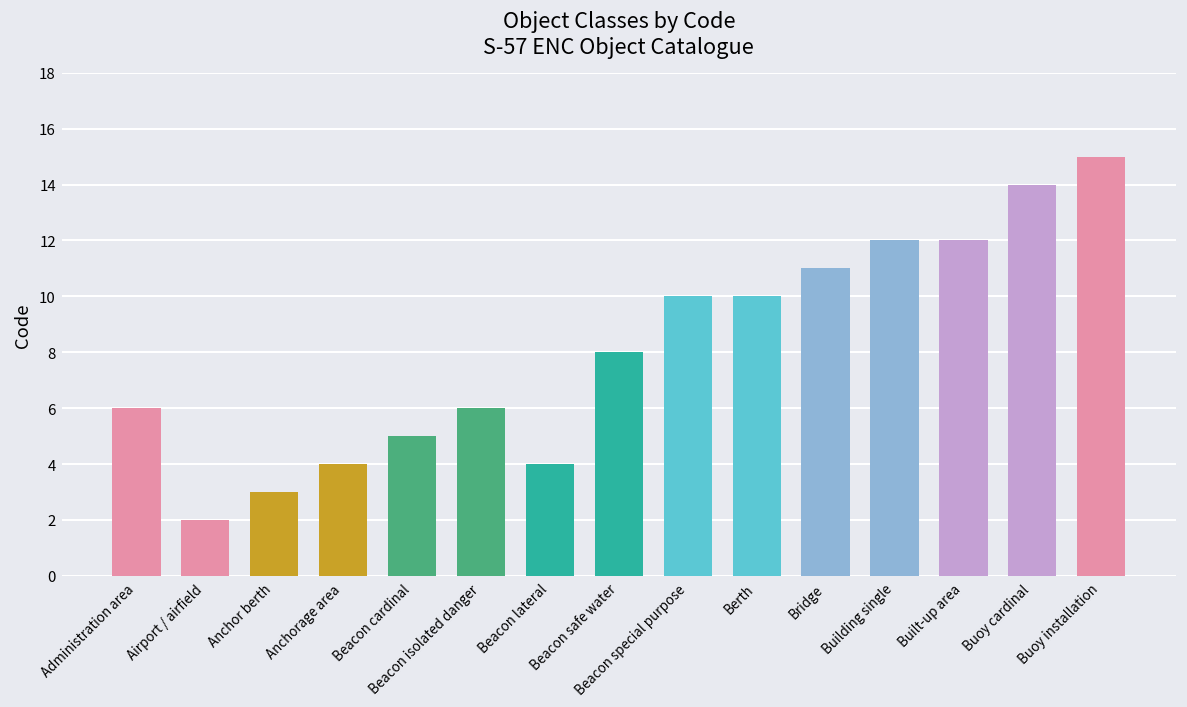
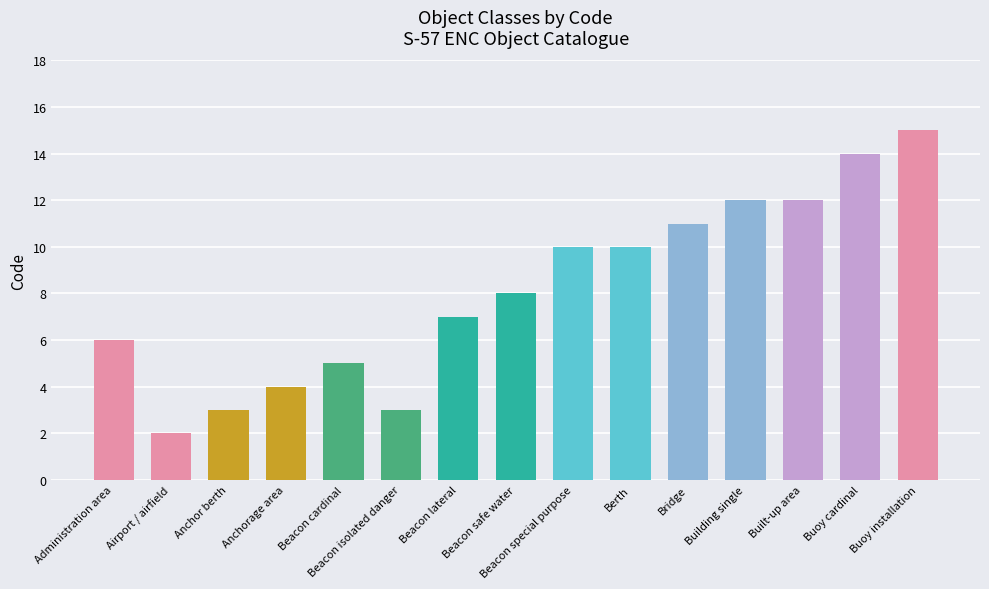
Beacon isolated danger: 6 -> 3
Beacon lateral: 4 -> 7
